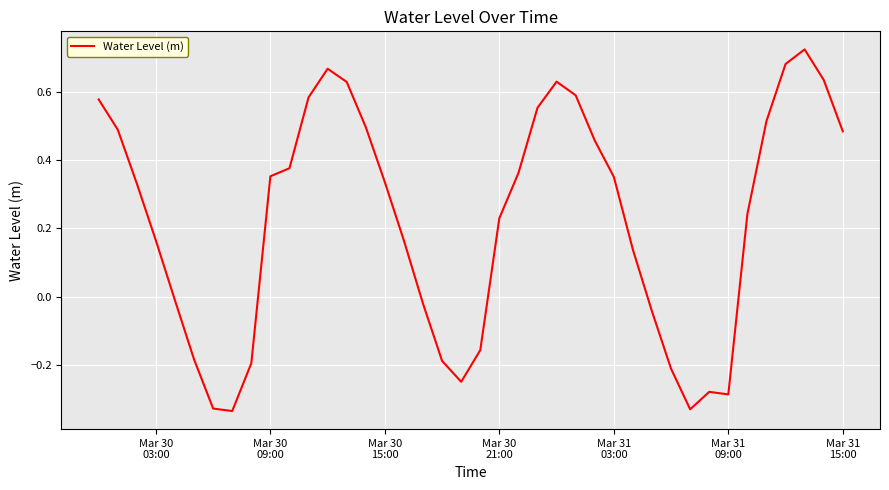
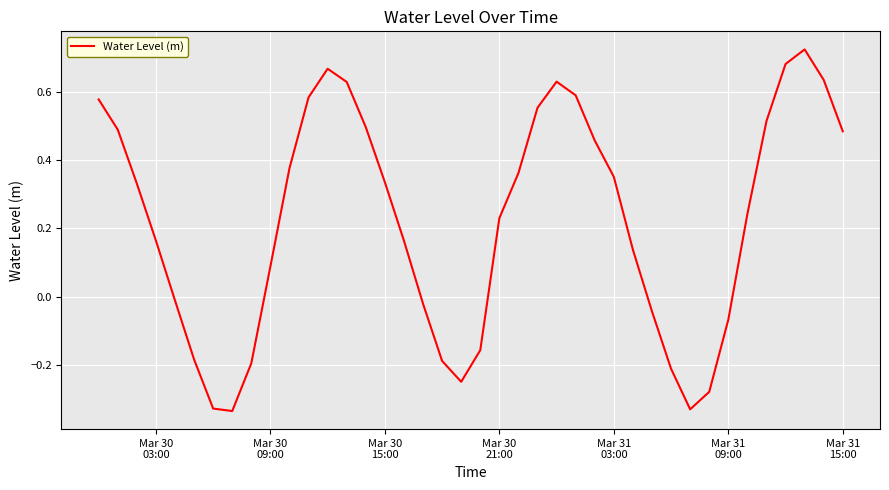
Mar 30 09:00: 0.35 -> 0.09
Mar 31 09:00: -0.29 -> -0.07
